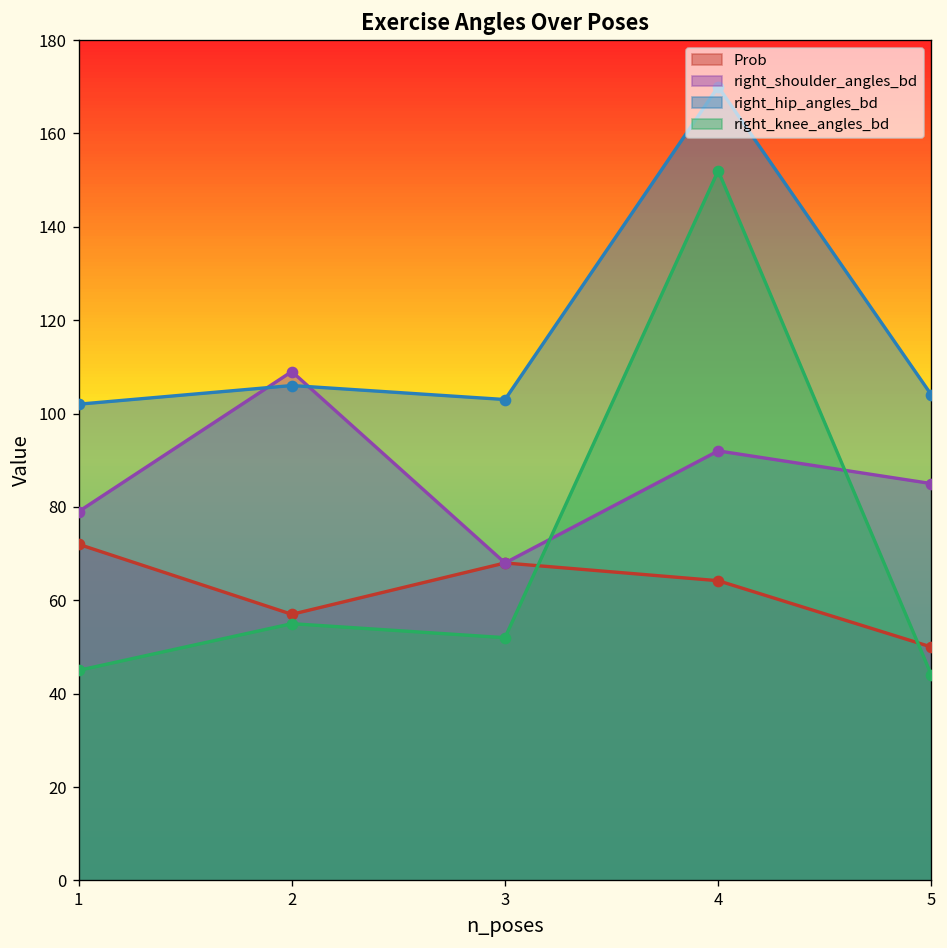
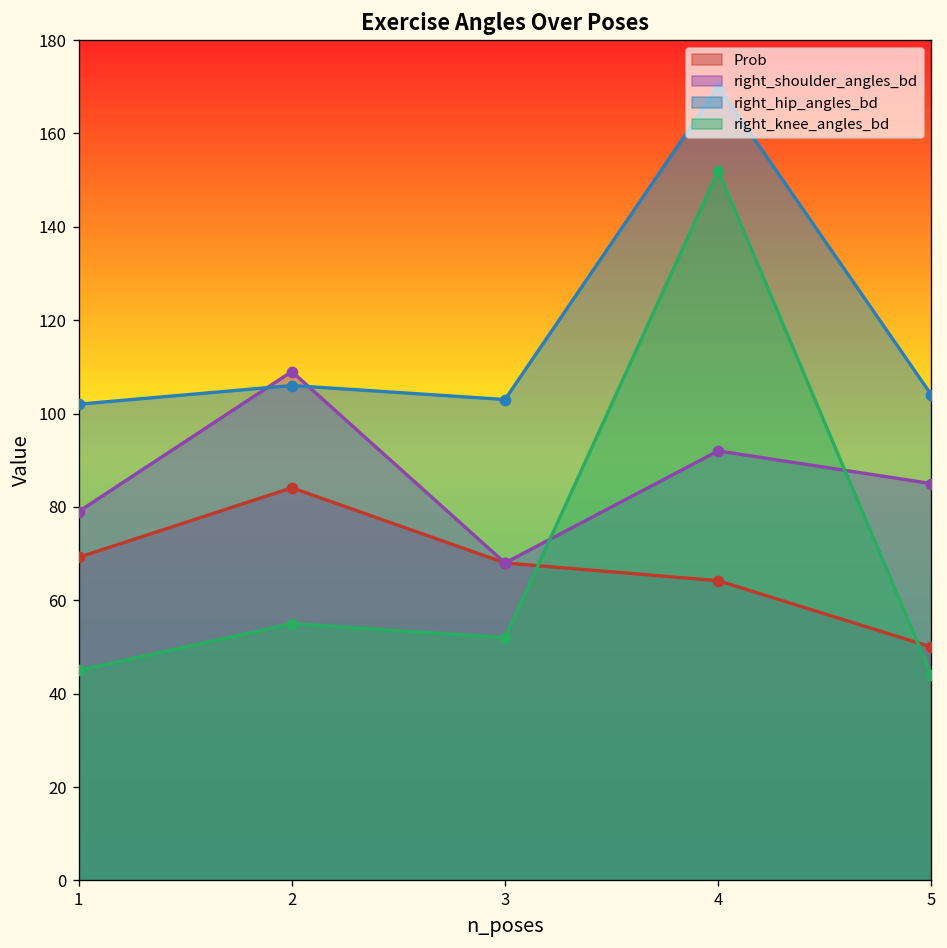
Prob, 1: 72 -> 69
Prob, 2: 57 -> 84
